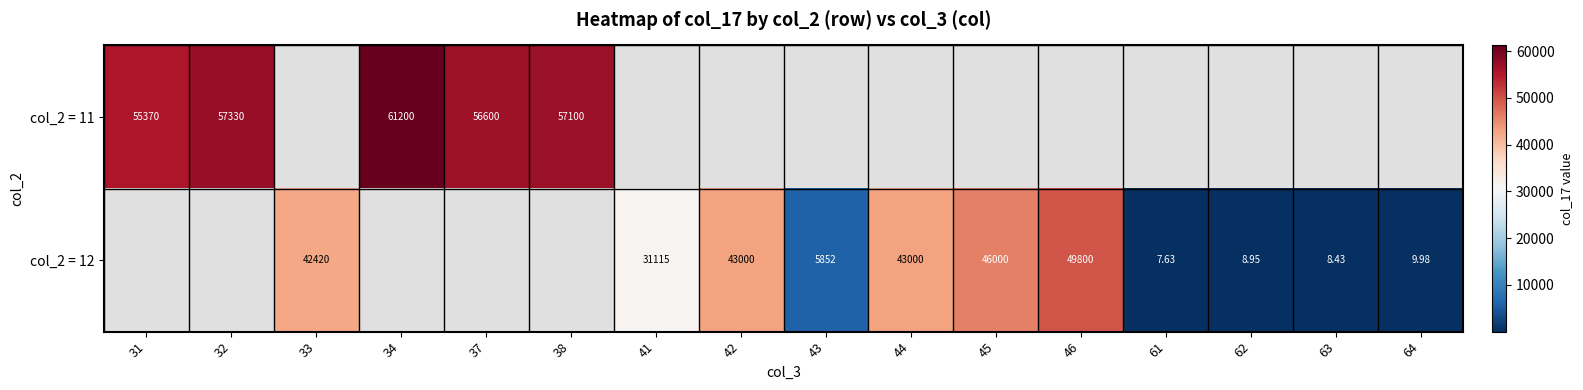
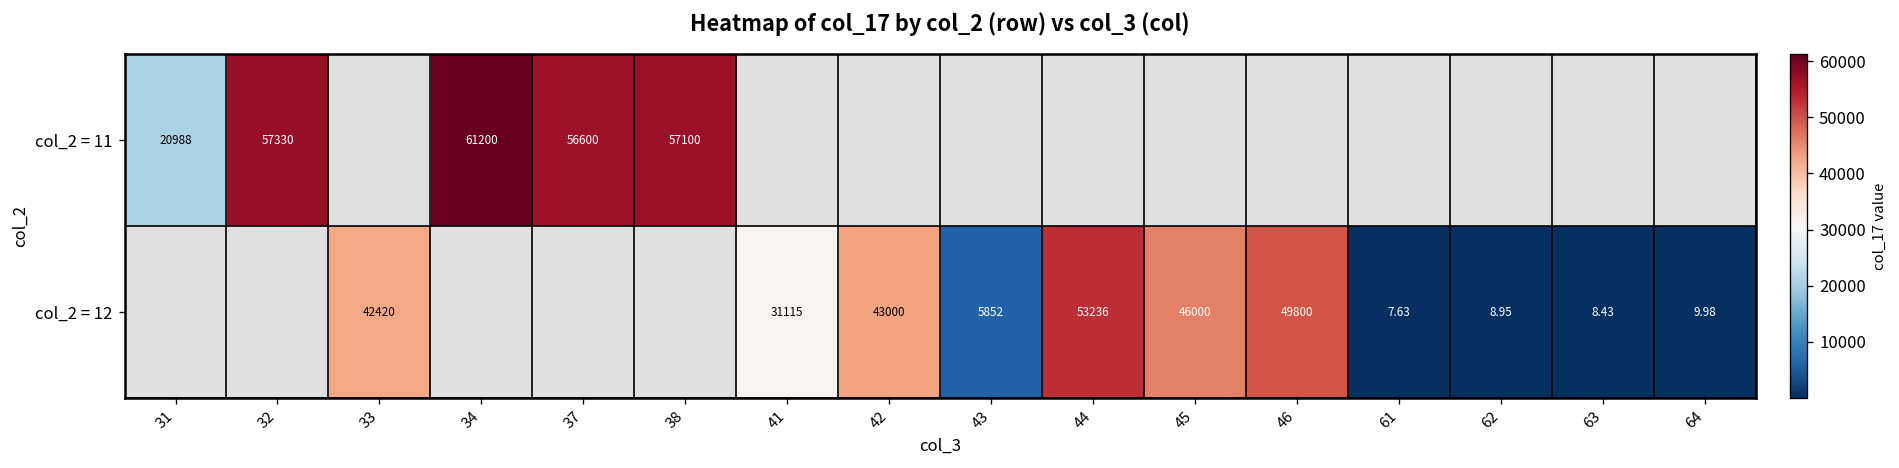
col_2 = 11, 31: 55370 -> 20988
col_2 = 12, 44: 43000 -> 53236
